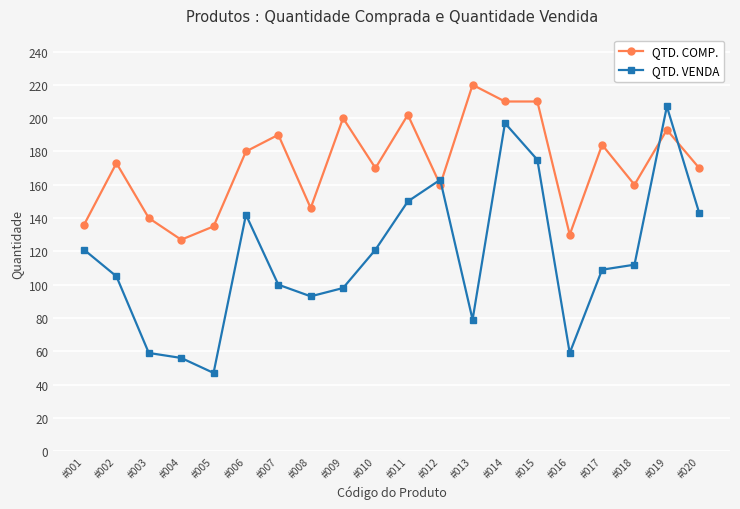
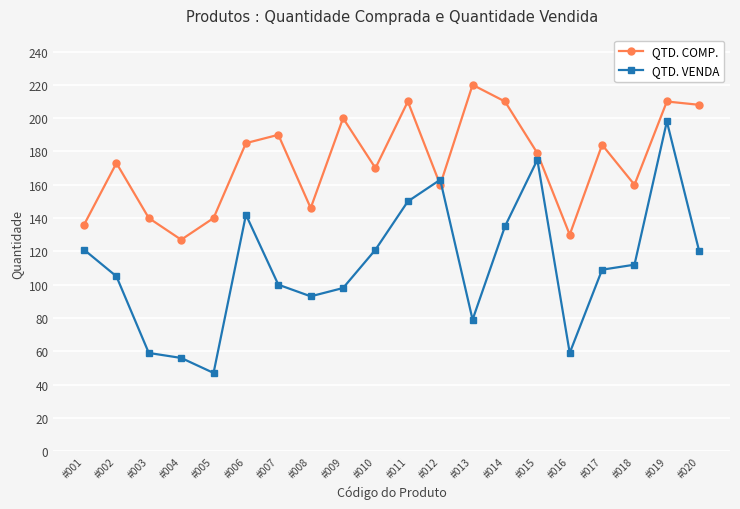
QTD. COMP., #005: 135 -> 140
QTD. COMP., #006: 180 -> 185
QTD. COMP., #011: 202 -> 210
QTD. VENDA, #014: 197 -> 135
QTD. COMP., #015: 210 -> 179
QTD. COMP., #019: 193 -> 210
QTD. VENDA, #019: 207 -> 198
QTD. COMP., #020: 170 -> 208
QTD. VENDA, #020: 143 -> 120
